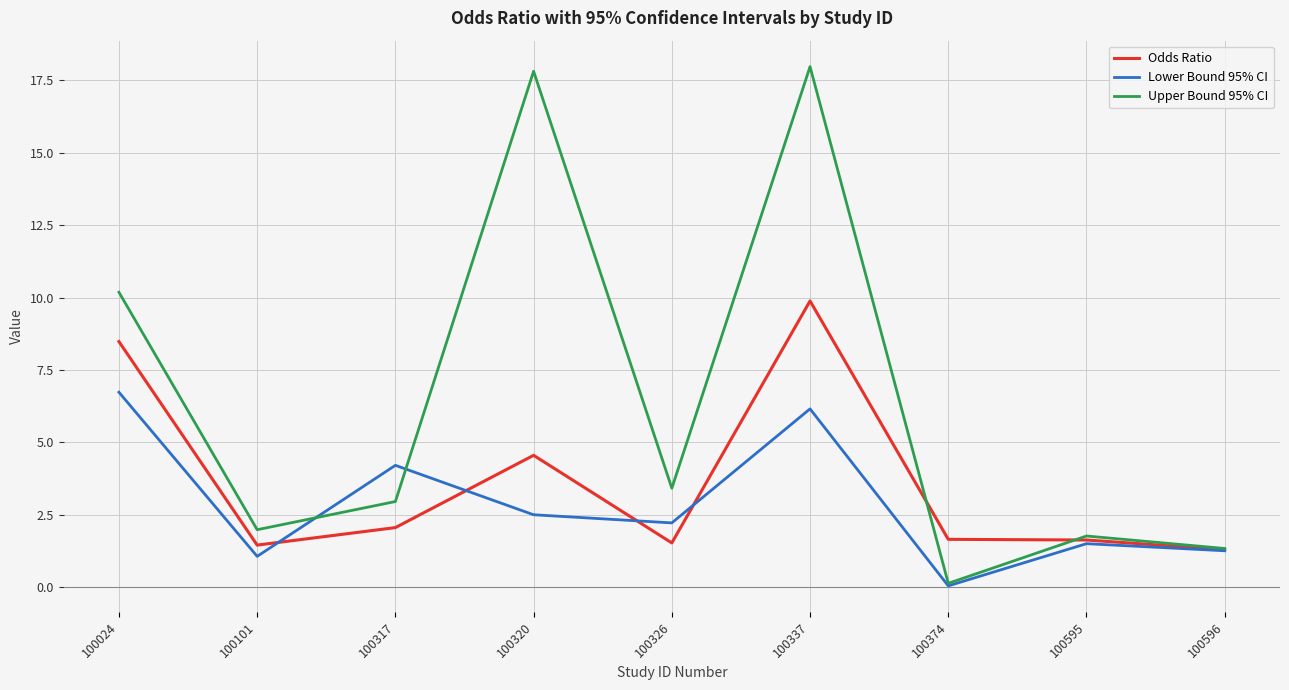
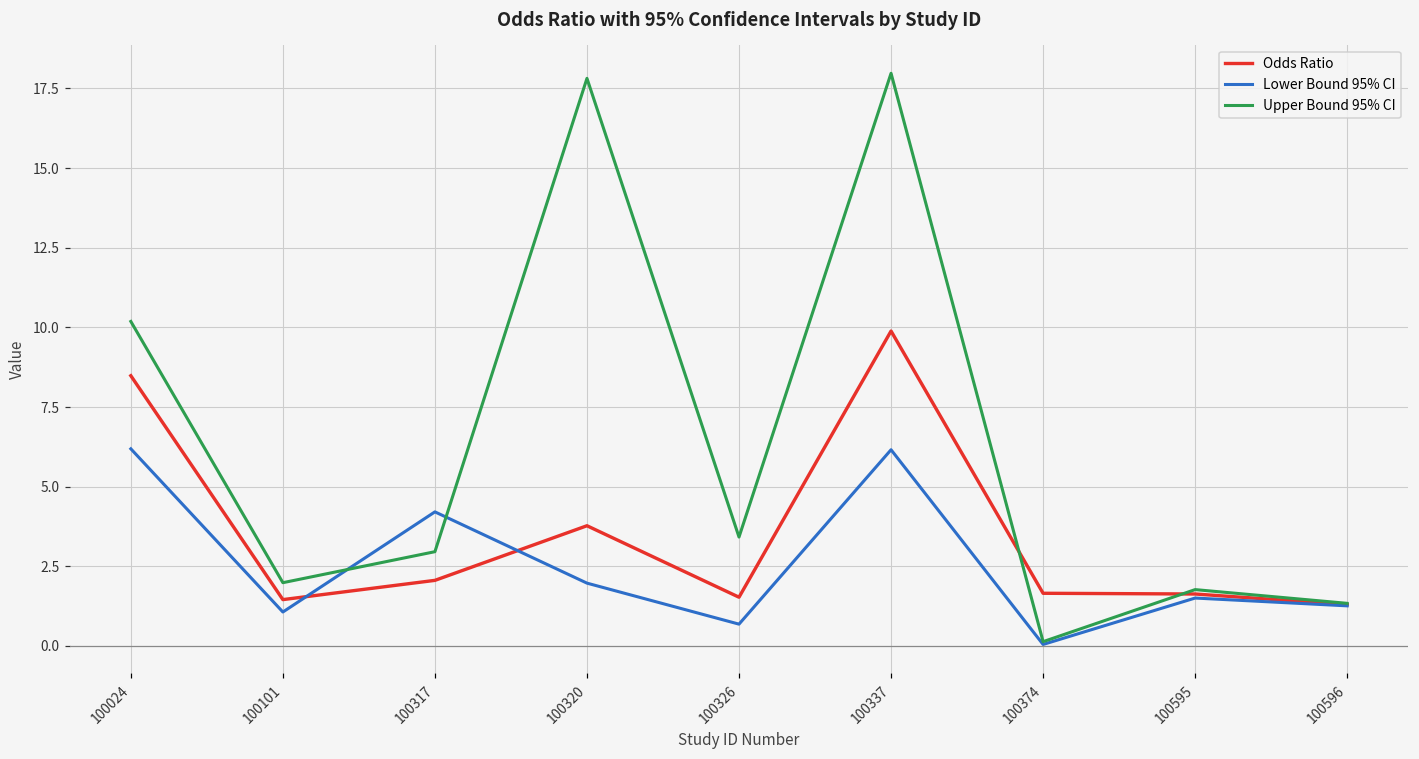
Lower Bound 95% CI, 100024: 6.7 -> 6.2
Odds Ratio, 100320: 4.6 -> 3.8
Lower Bound 95% CI, 100320: 2.5 -> 2.0
Lower Bound 95% CI, 100326: 2.2 -> 0.7
